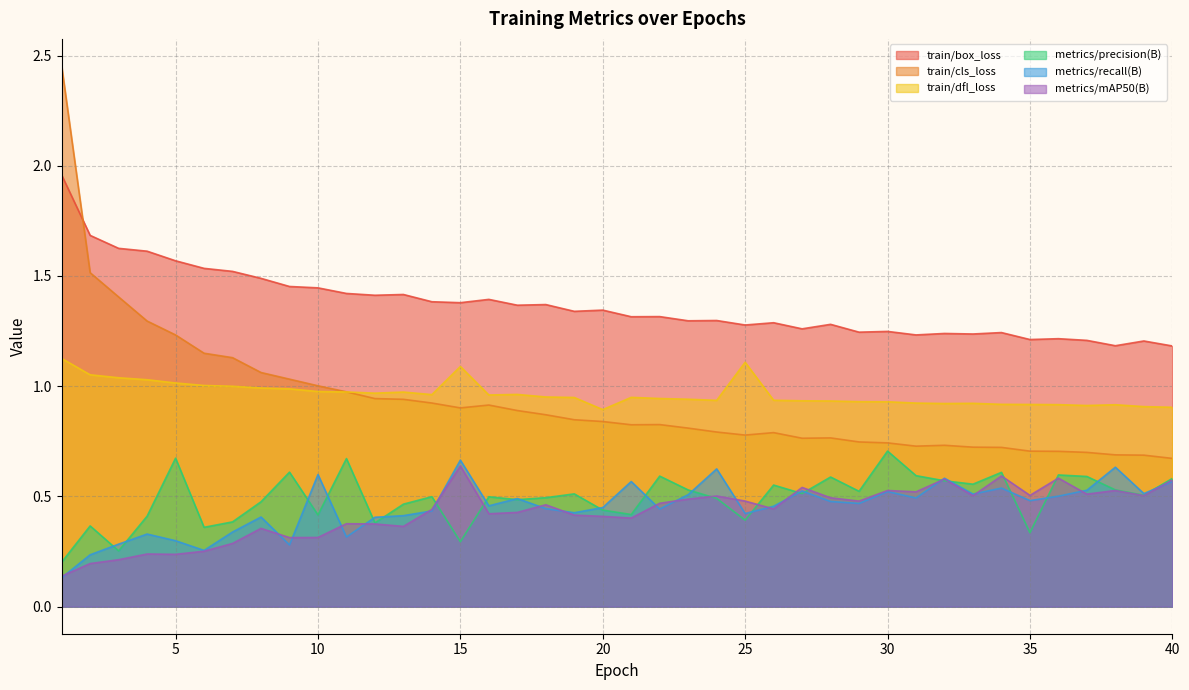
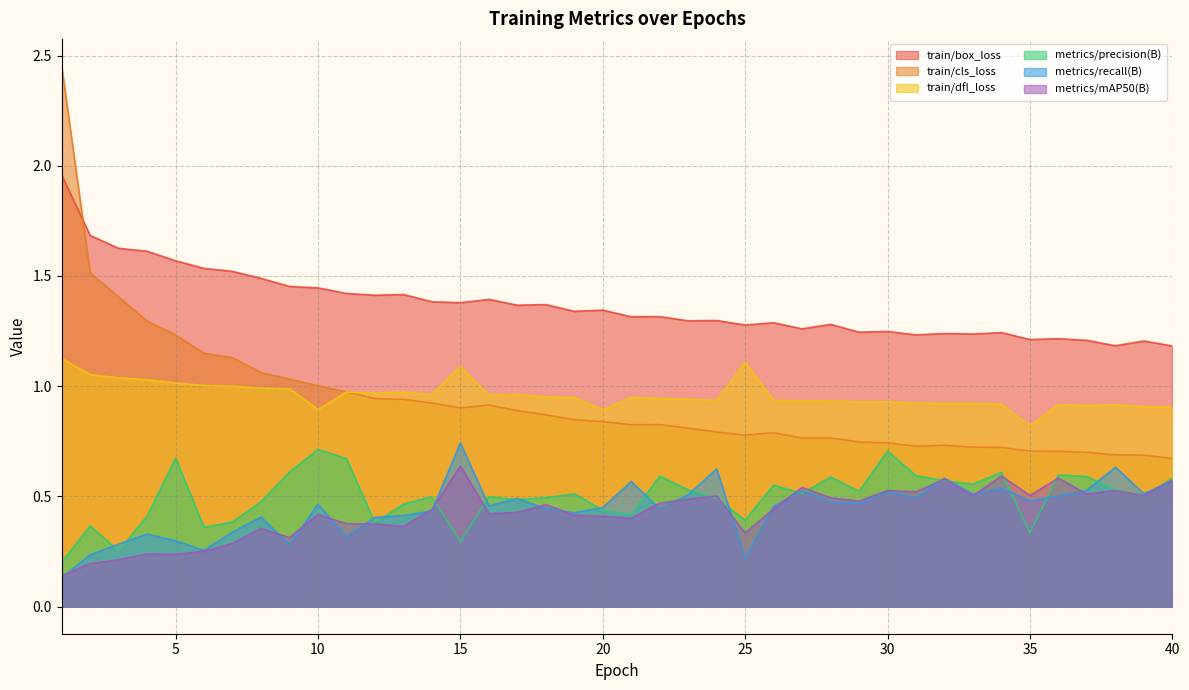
train/dfl_loss, 10: 0.98 -> 0.89
metrics/precision(B), 10: 0.42 -> 0.71
metrics/recall(B), 10: 0.60 -> 0.46
metrics/mAP50(B), 10: 0.31 -> 0.42
metrics/recall(B), 15: 0.66 -> 0.74
metrics/recall(B), 25: 0.42 -> 0.22
metrics/mAP50(B), 25: 0.48 -> 0.33
train/dfl_loss, 35: 0.92 -> 0.82
